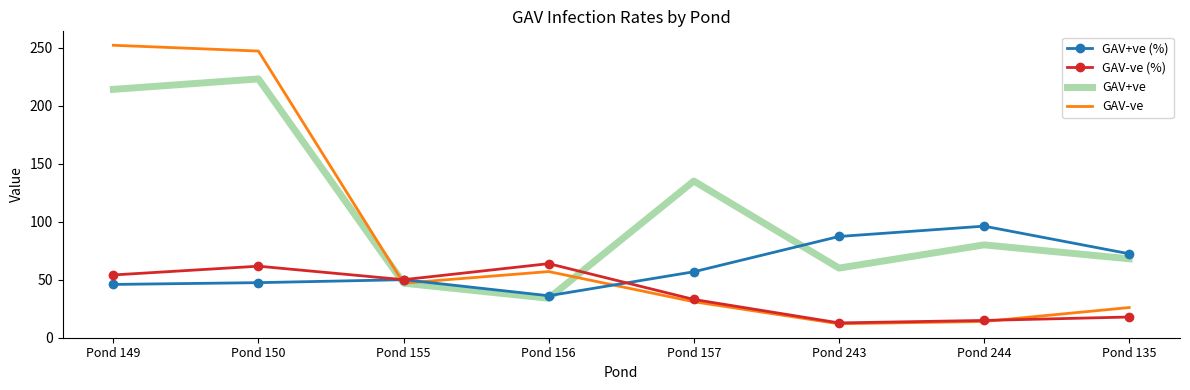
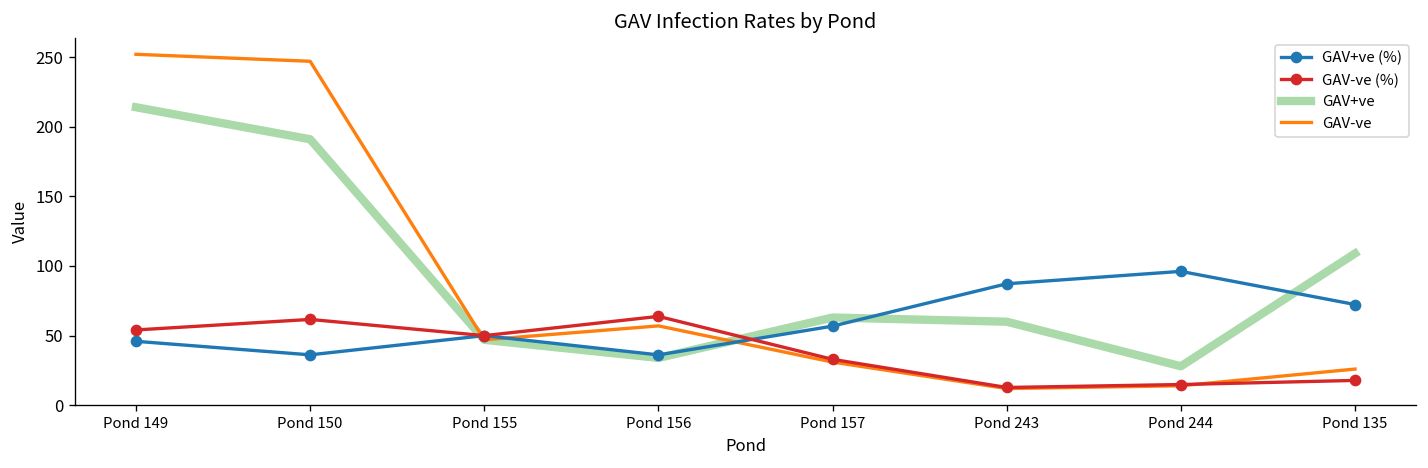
GAV+ve (%), Pond 150: 47 -> 36
GAV+ve, Pond 150: 223 -> 191
GAV+ve, Pond 157: 135 -> 63
GAV+ve, Pond 244: 80 -> 28
GAV+ve, Pond 135: 68 -> 109
